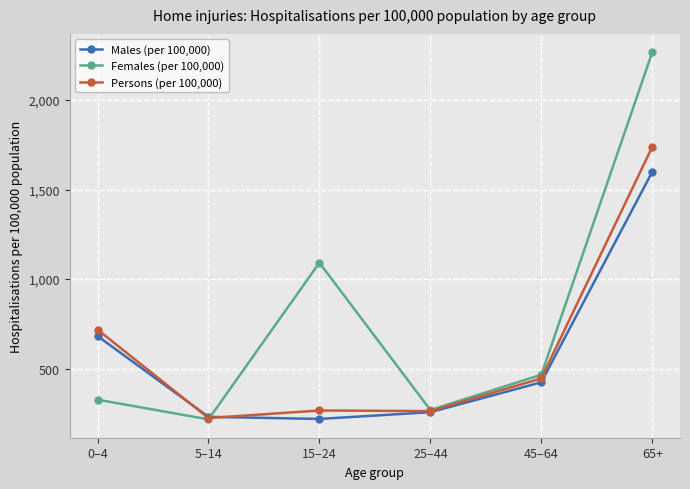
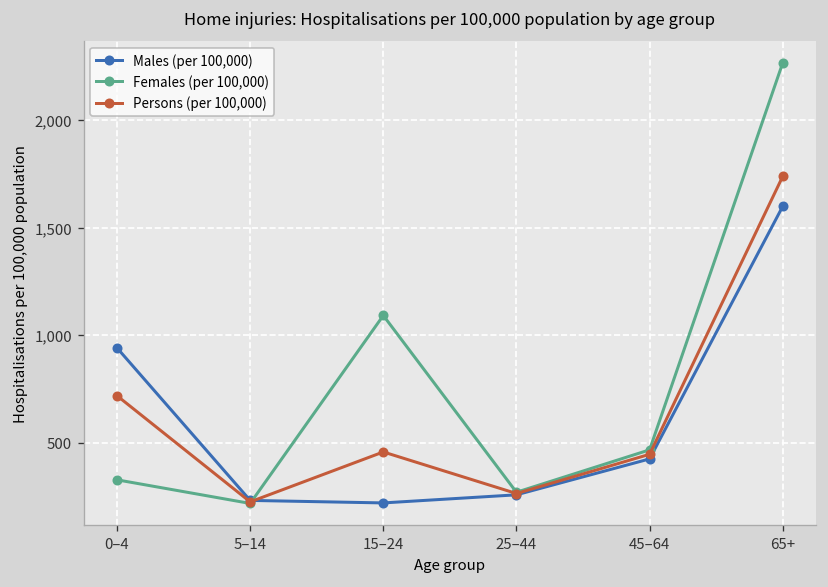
Males (per 100,000), 0–4: 680 -> 940
Persons (per 100,000), 15–24: 270 -> 460
